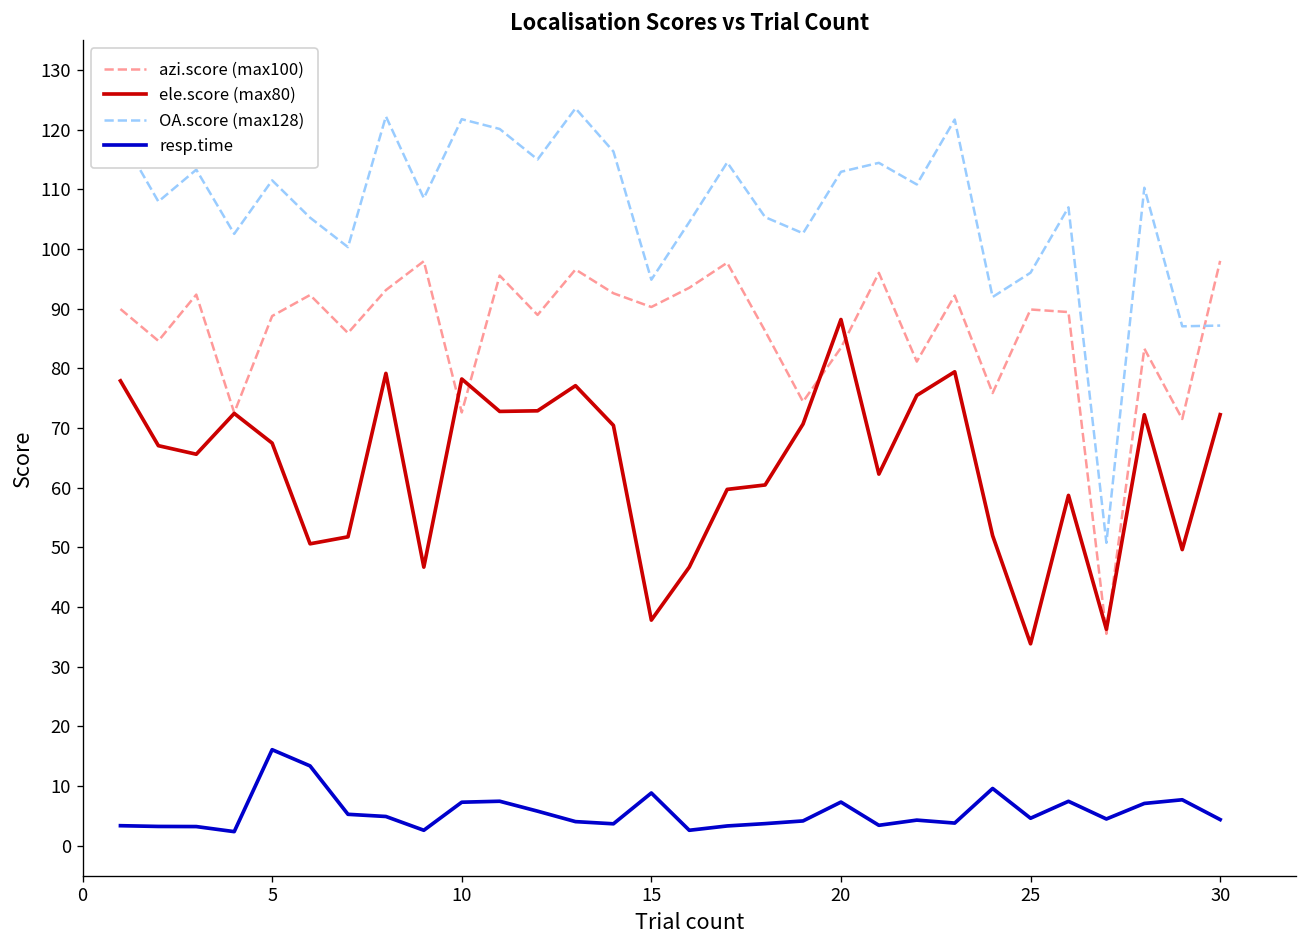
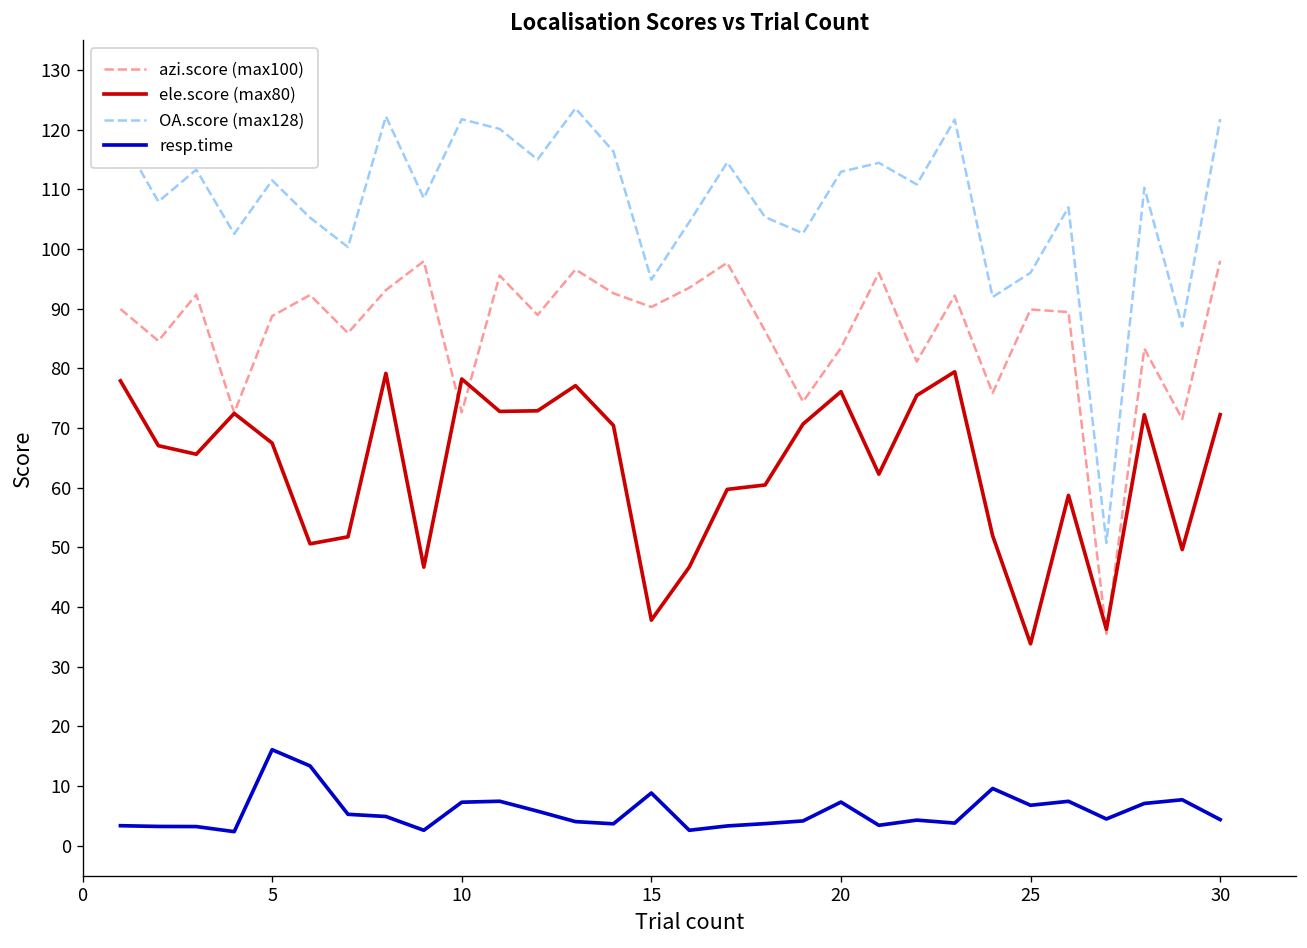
ele.score (max80), 20: 88 -> 76
resp.time, 25: 5 -> 7
OA.score (max128), 30: 87 -> 122
